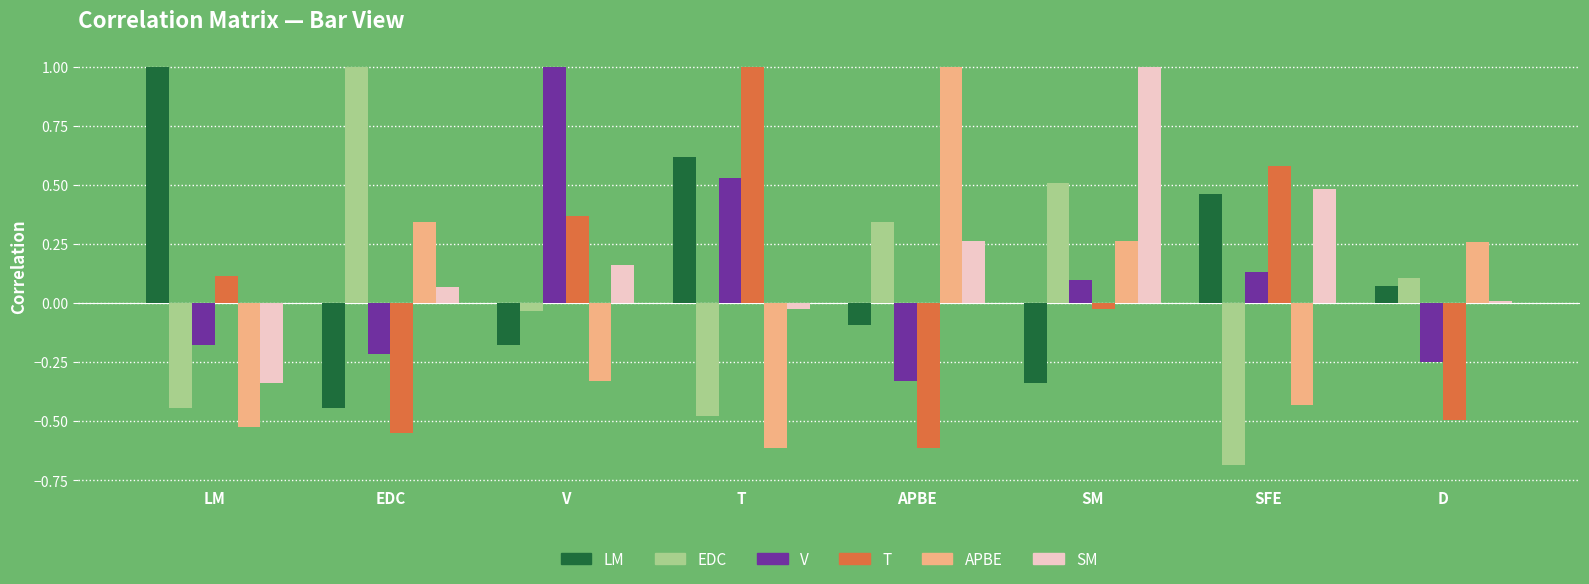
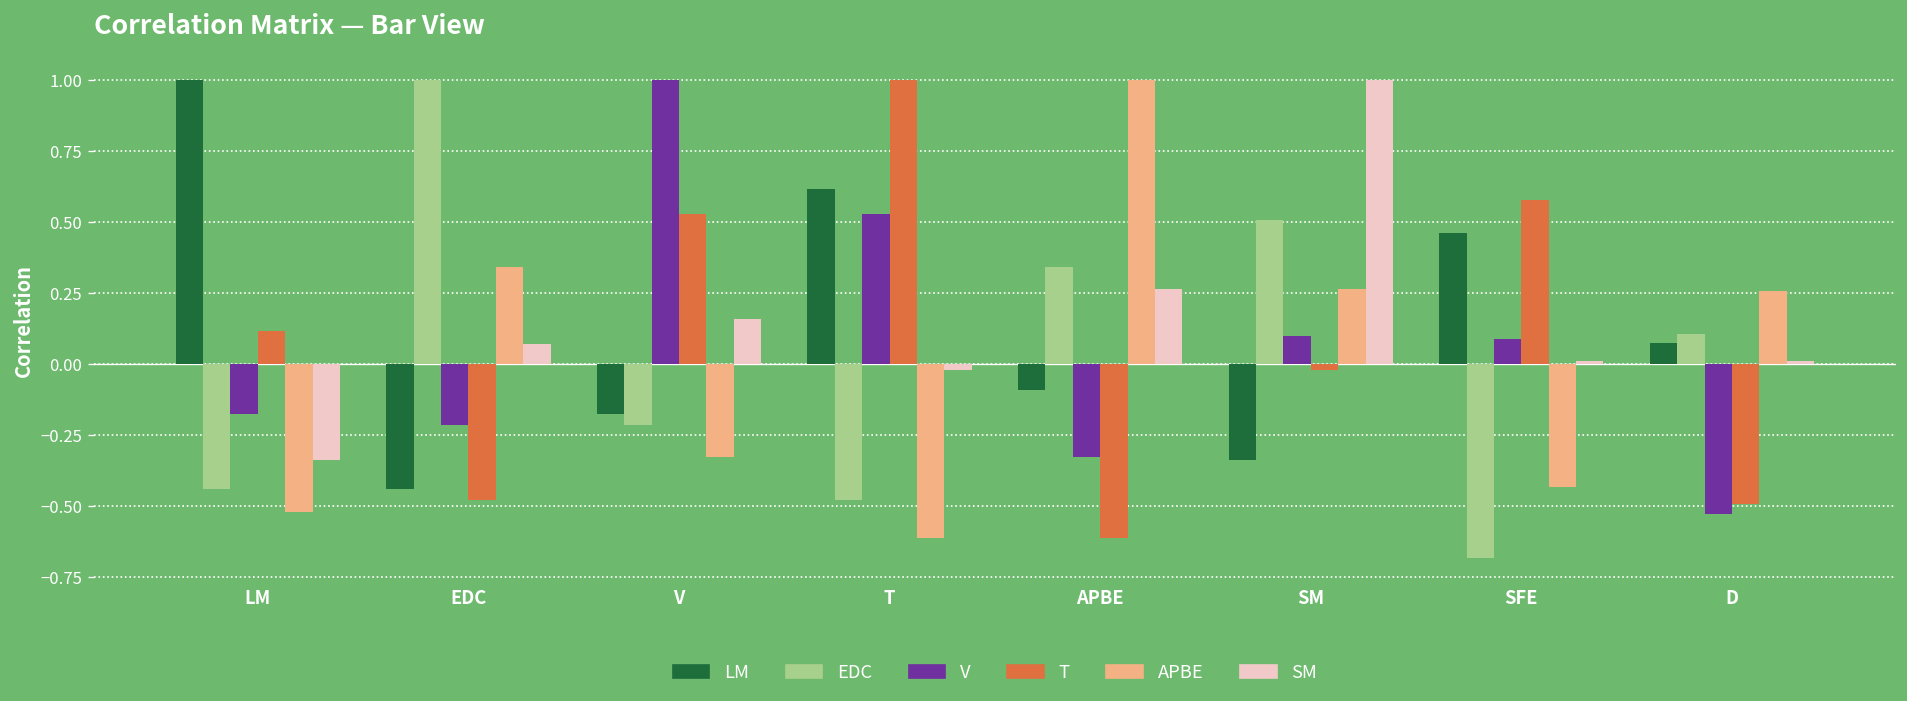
T, EDC: -0.55 -> -0.48
EDC, V: -0.04 -> -0.22
T, V: 0.37 -> 0.53
V, SFE: 0.13 -> 0.09
SM, SFE: 0.48 -> 0.01
V, D: -0.25 -> -0.53
